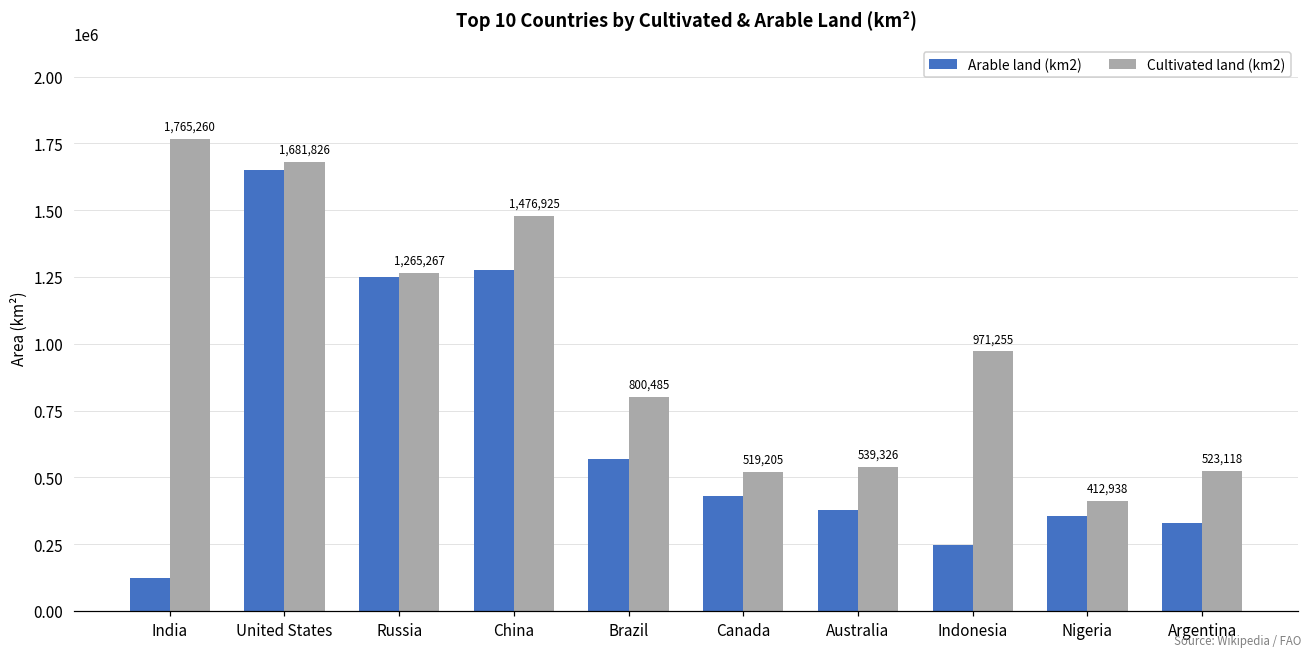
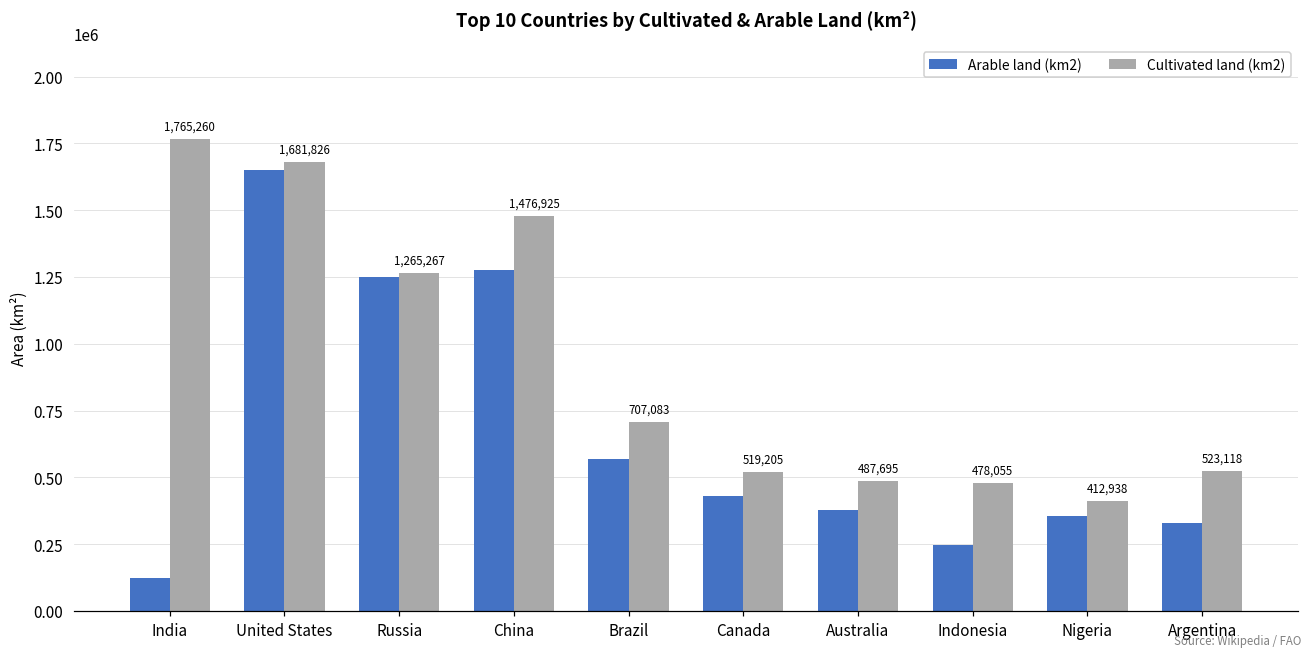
Cultivated land (km2), Brazil: 800,485 -> 707,083
Cultivated land (km2), Australia: 539,326 -> 487,695
Cultivated land (km2), Indonesia: 971,255 -> 478,055
